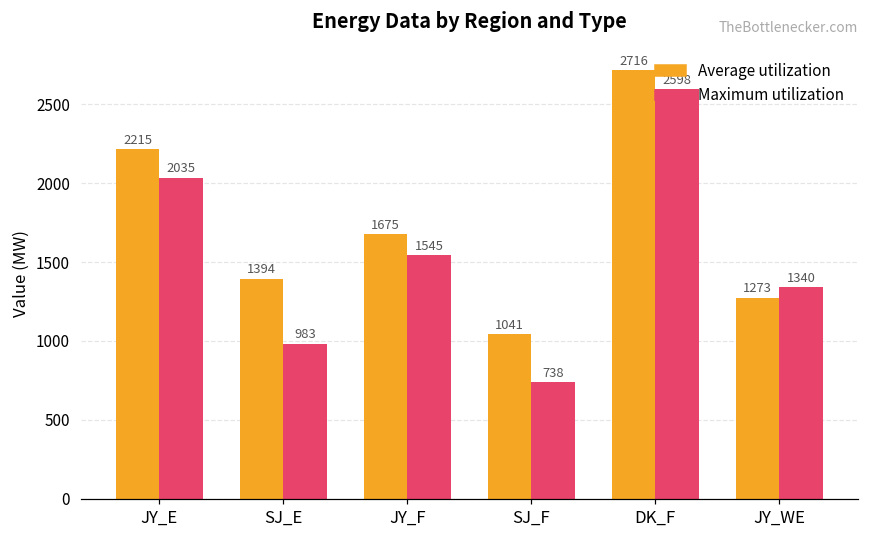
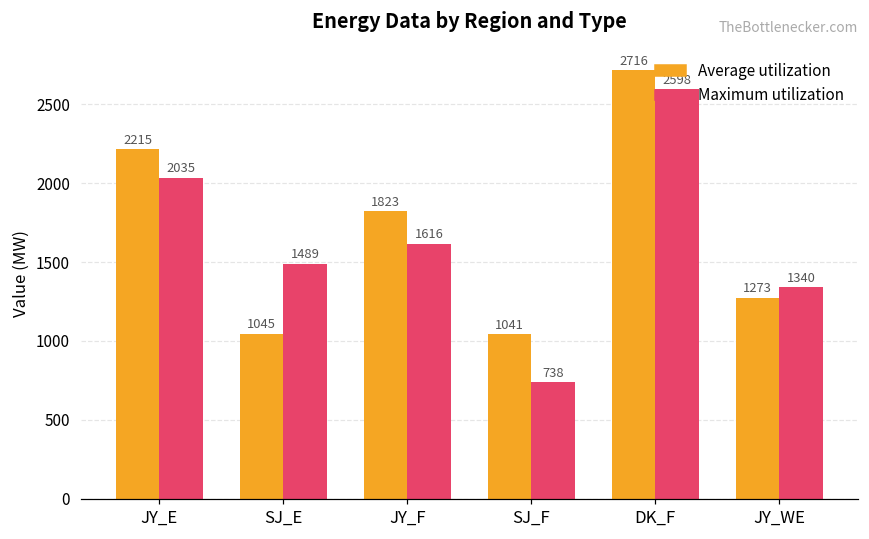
Average utilization, SJ_E: 1394 -> 1045
Maximum utilization, SJ_E: 983 -> 1489
Average utilization, JY_F: 1675 -> 1823
Maximum utilization, JY_F: 1545 -> 1616
